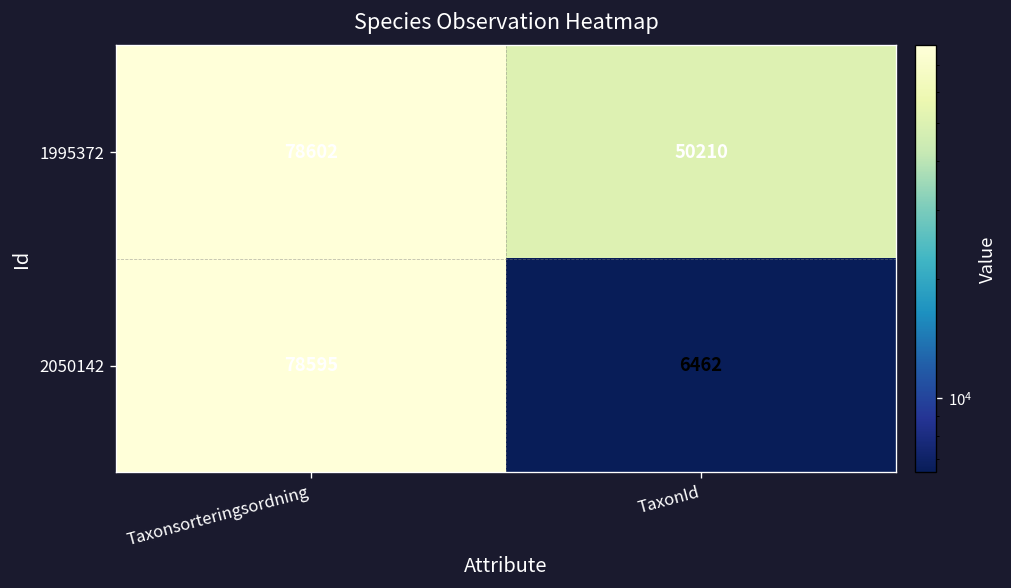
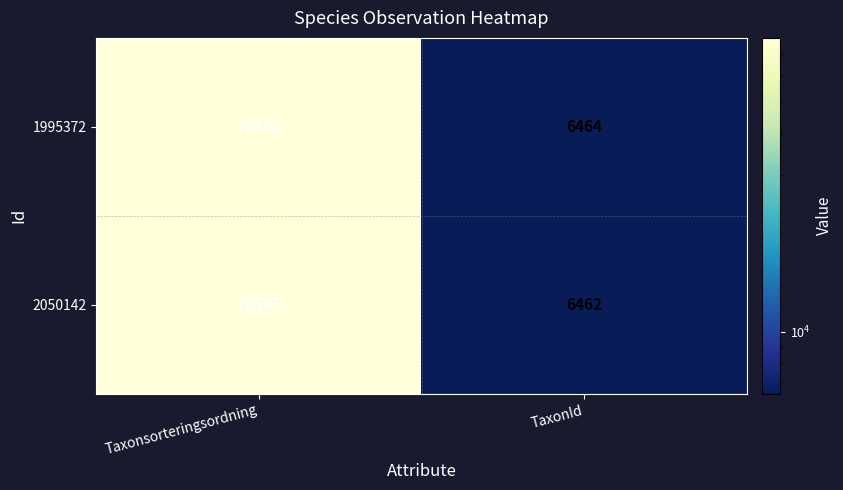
1995372, TaxonId: 50210 -> 6464
